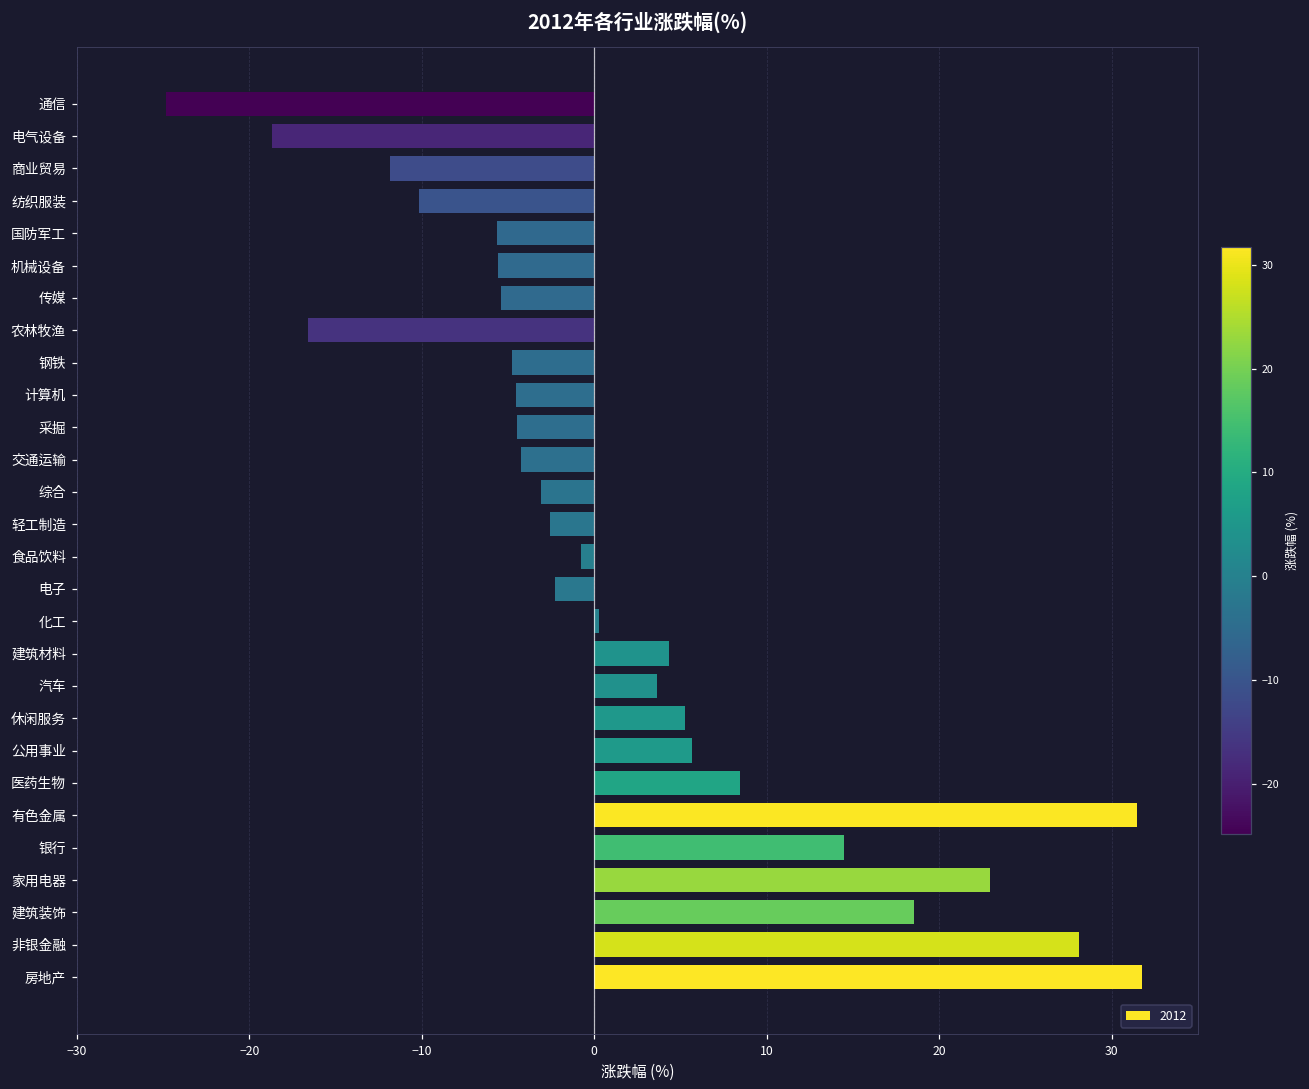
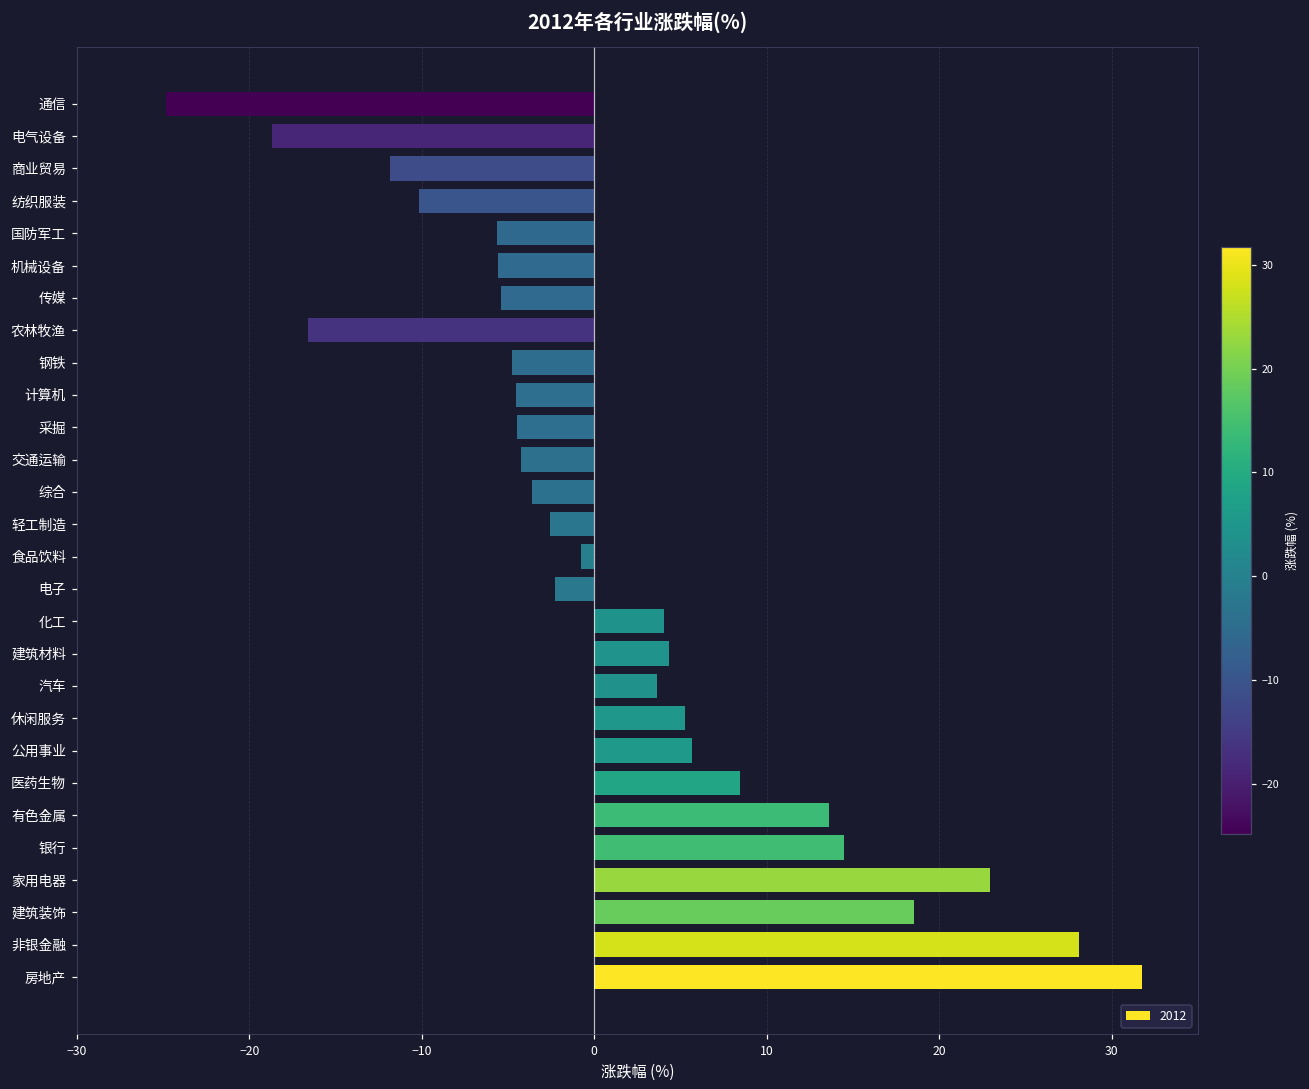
综合: -3.1 -> -3.6
化工: 0.3 -> 4.0
有色金属: 31.4 -> 13.6
